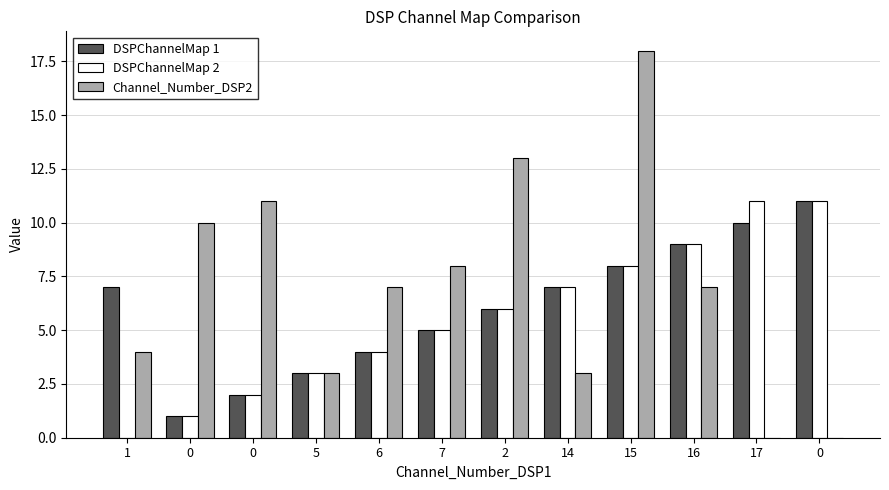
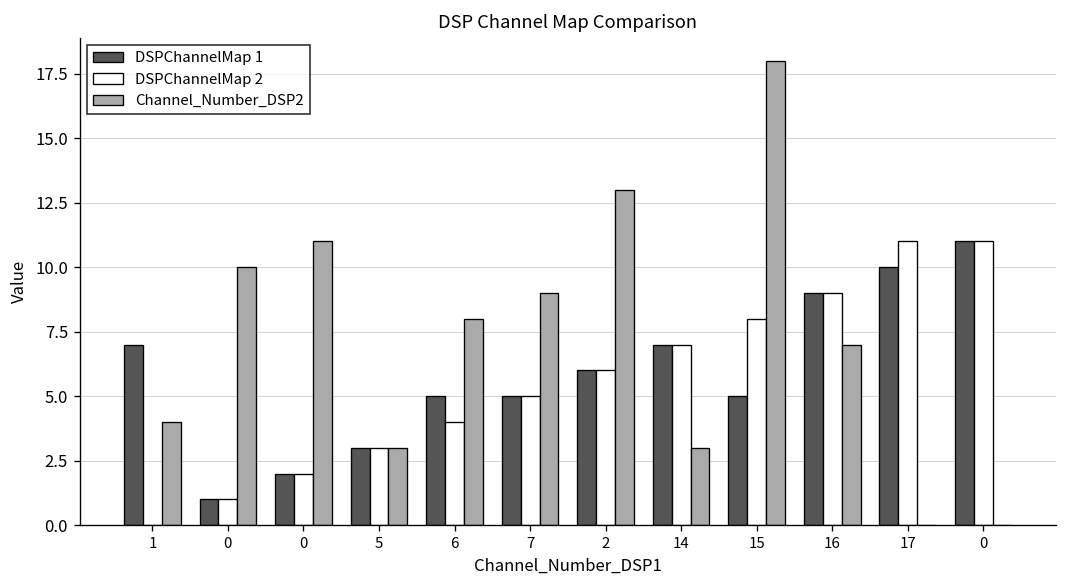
DSPChannelMap 1, 6: 4 -> 5
Channel_Number_DSP2, 6: 7 -> 8
Channel_Number_DSP2, 7: 8 -> 9
DSPChannelMap 1, 15: 8 -> 5
